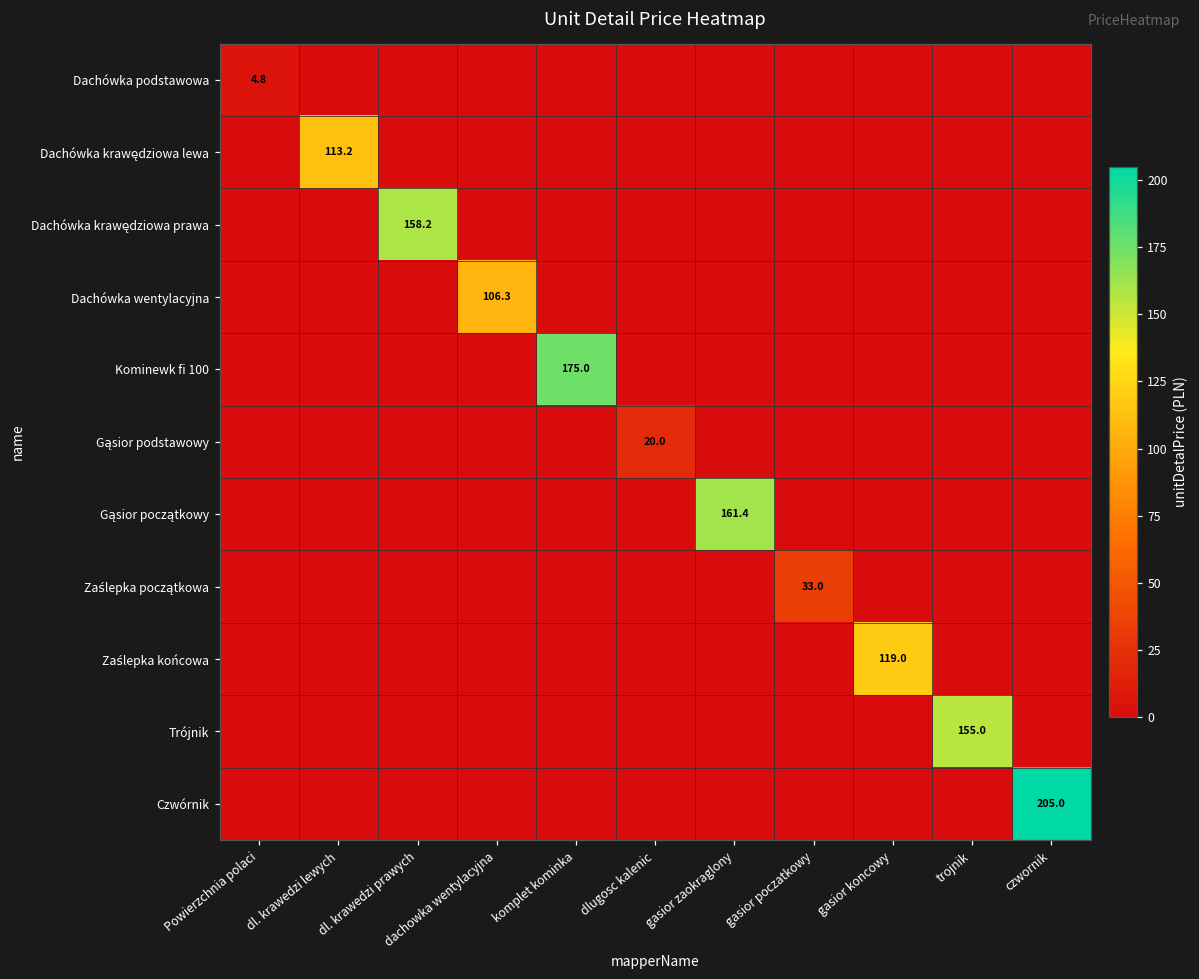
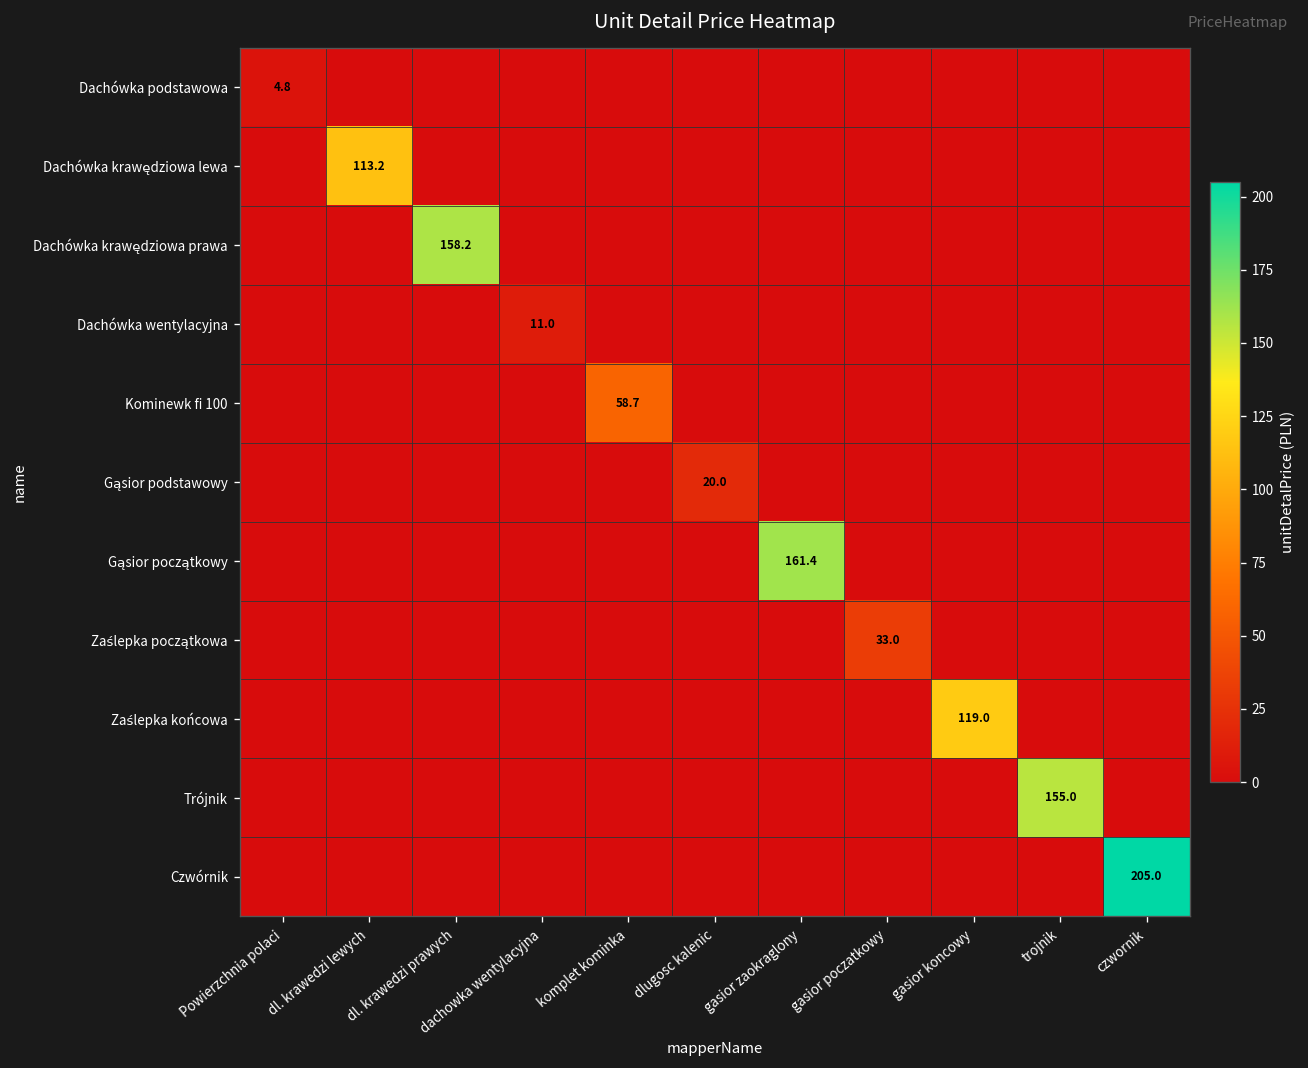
Dachówka wentylacyjna, dachowka wentylacyjna: 106.3 -> 11.0
Kominewk fi 100, komplet kominka: 175.0 -> 58.7
